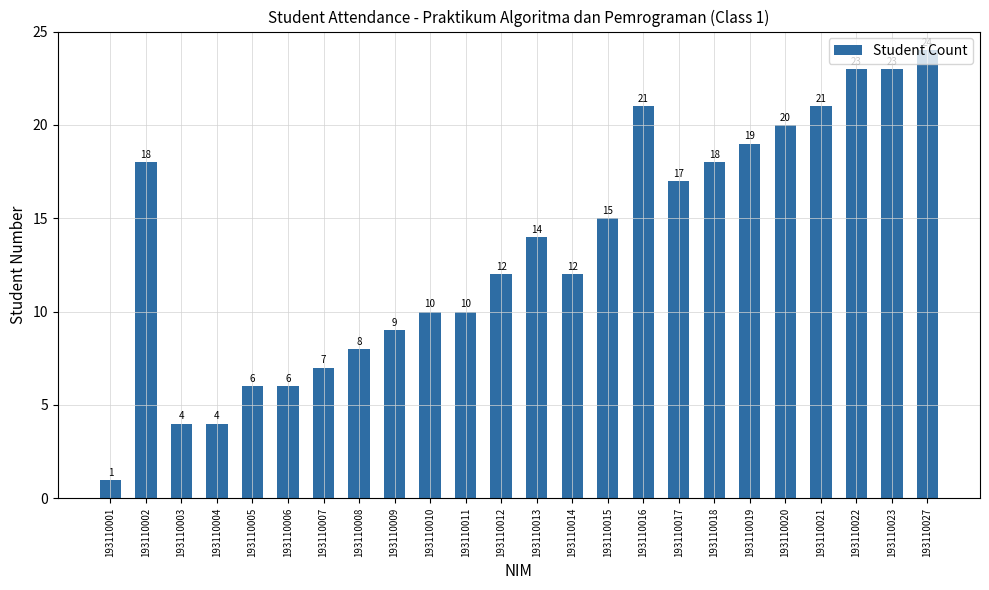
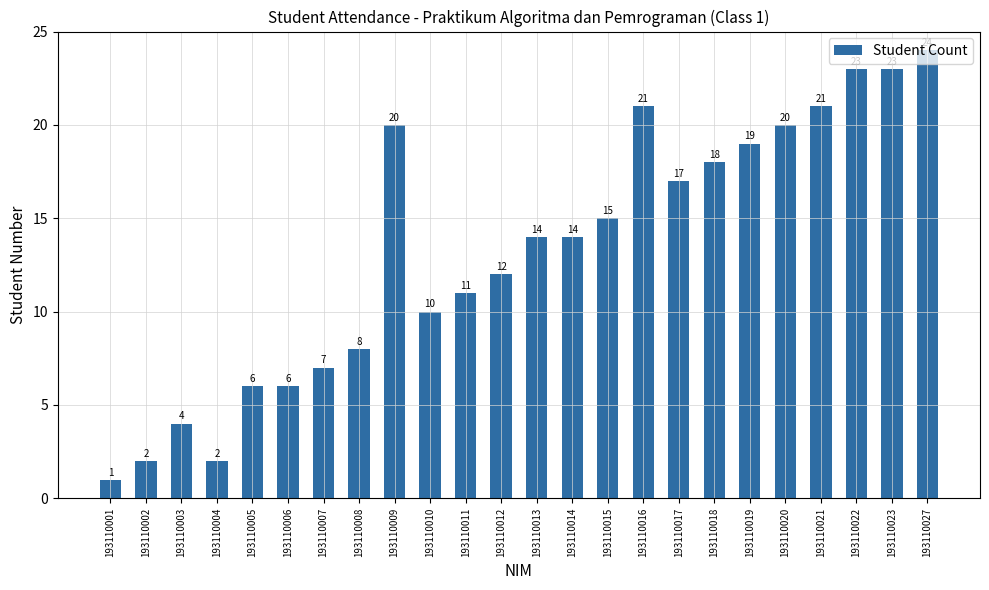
193110002: 18 -> 2
193110004: 4 -> 2
193110009: 9 -> 20
193110011: 10 -> 11
193110014: 12 -> 14
